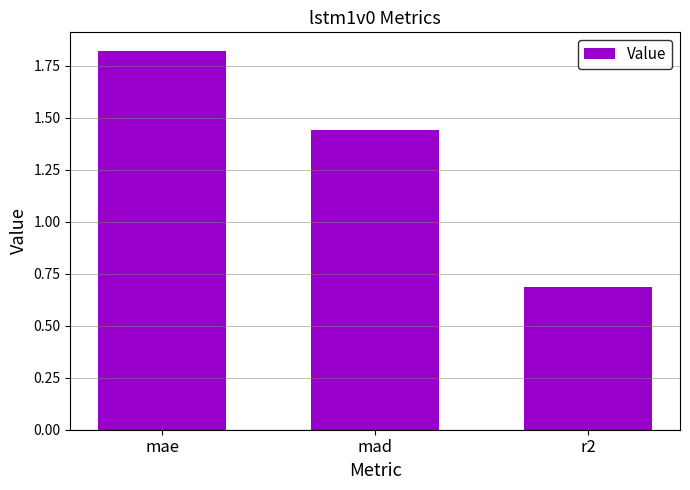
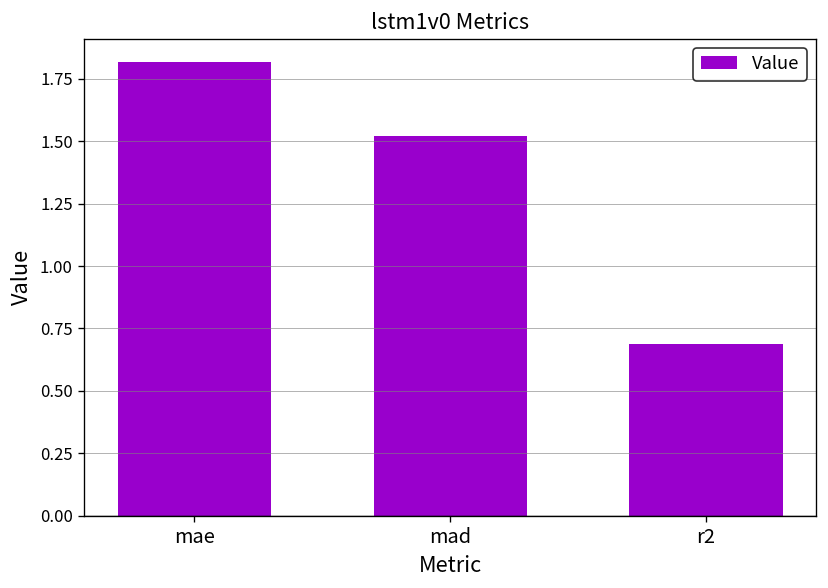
mad: 1.44 -> 1.52
